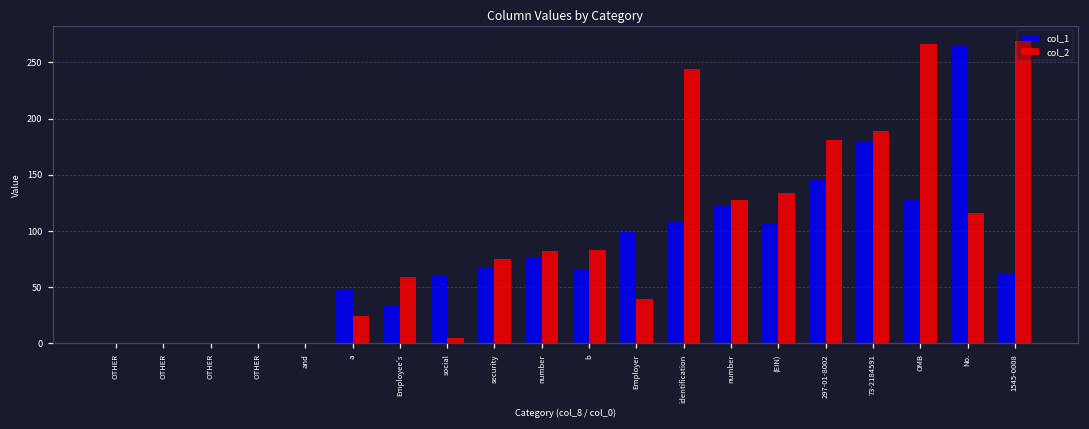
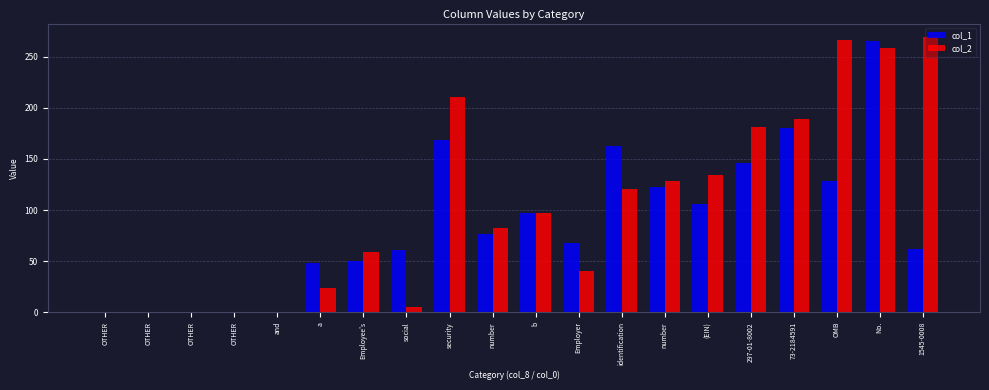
col_1, Employee's: 33 -> 50
col_1, security: 68 -> 169
col_2, security: 75 -> 211
col_1, b: 66 -> 97
col_2, b: 83 -> 97
col_1, Employer: 99 -> 68
col_1, identification: 108 -> 163
col_2, identification: 244 -> 121
col_2, No.: 116 -> 259
